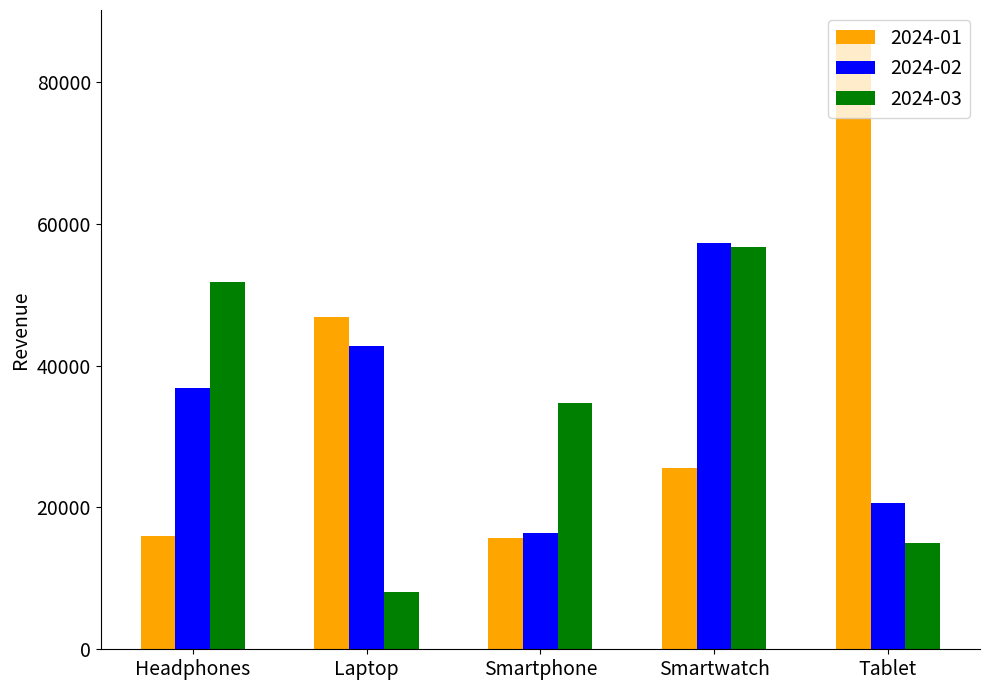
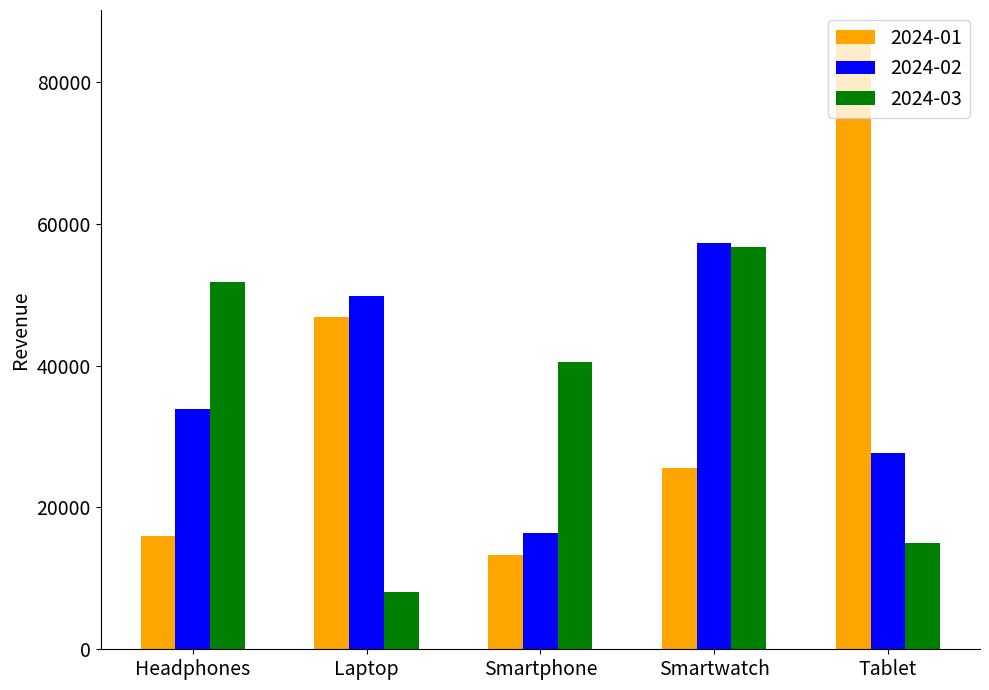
2024-02, Headphones: 37000 -> 34000
2024-02, Laptop: 43000 -> 50000
2024-01, Smartphone: 16000 -> 13000
2024-03, Smartphone: 35000 -> 40000
2024-02, Tablet: 21000 -> 28000
